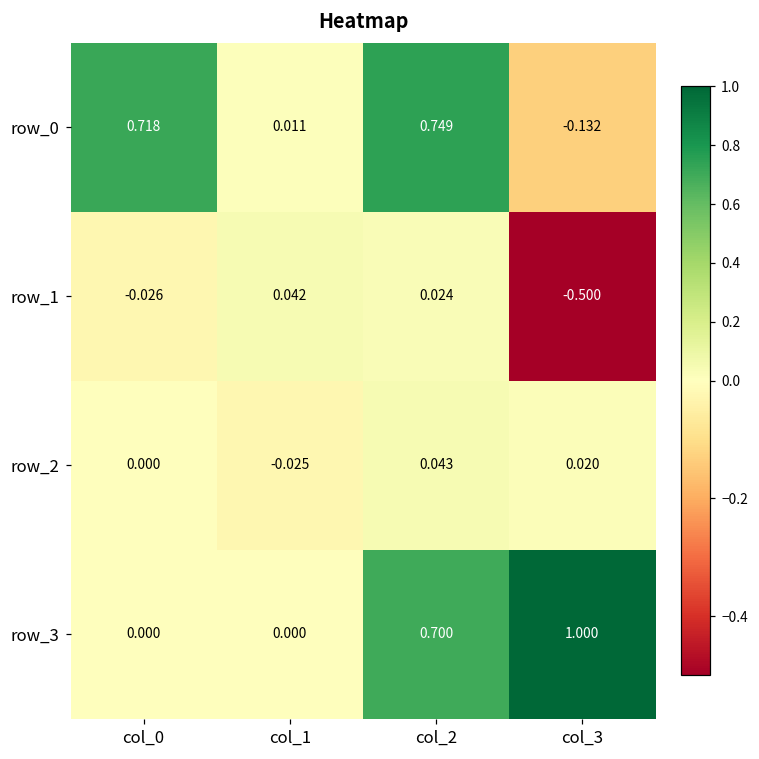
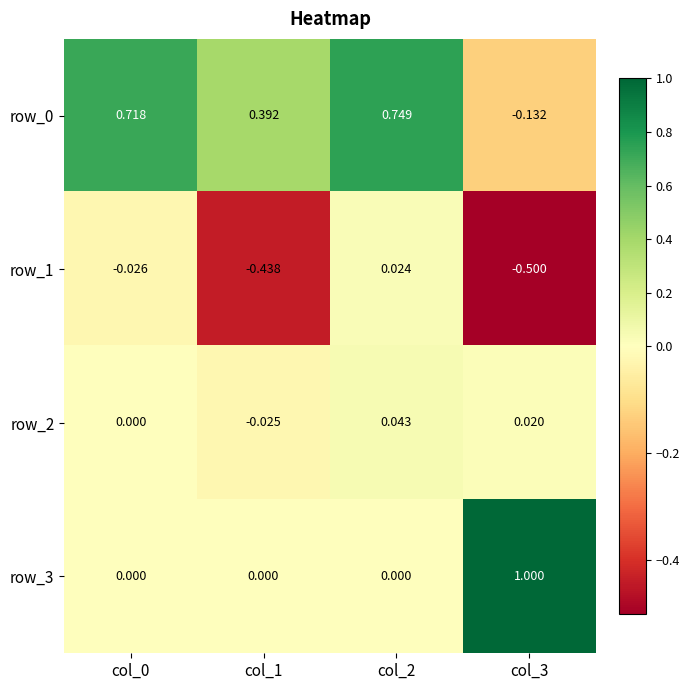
row_0, col_1: 0.011 -> 0.392
row_1, col_1: 0.042 -> -0.438
row_3, col_2: 0.700 -> 0.000
